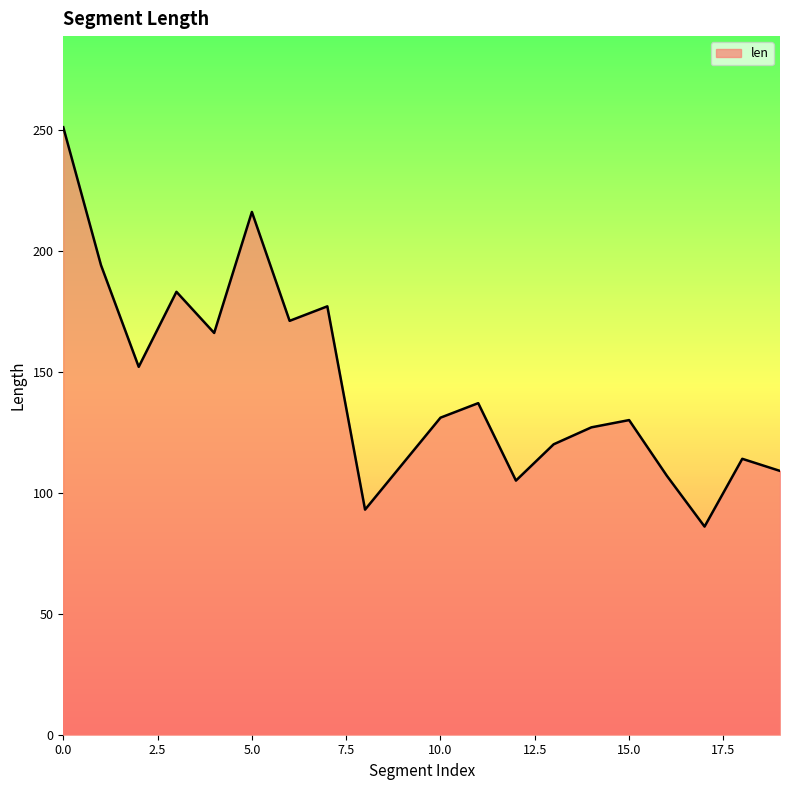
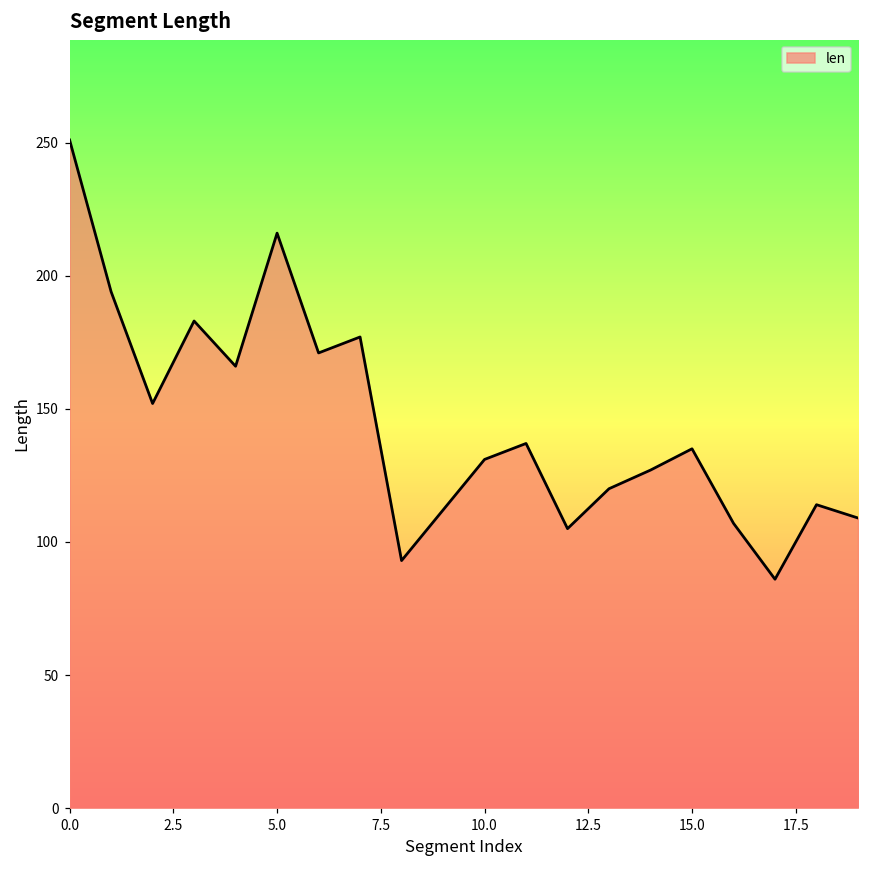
15.0: 130 -> 135
